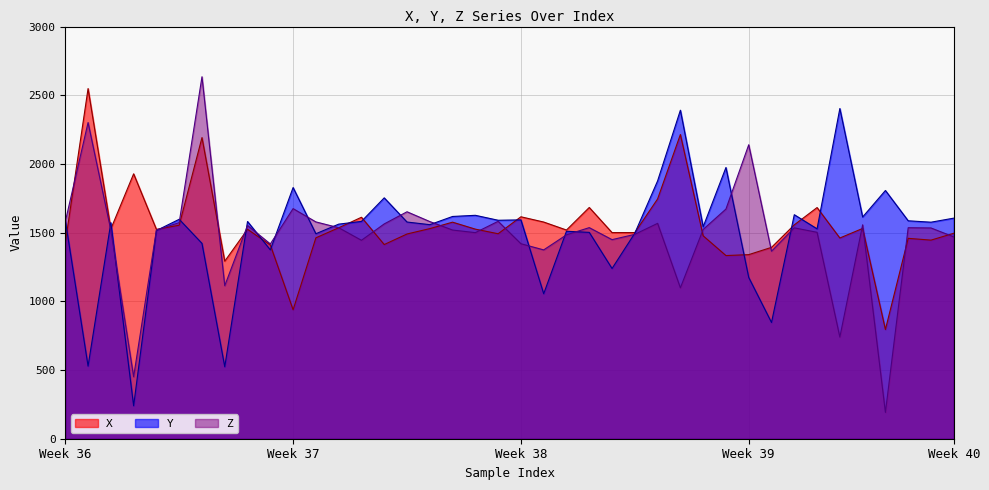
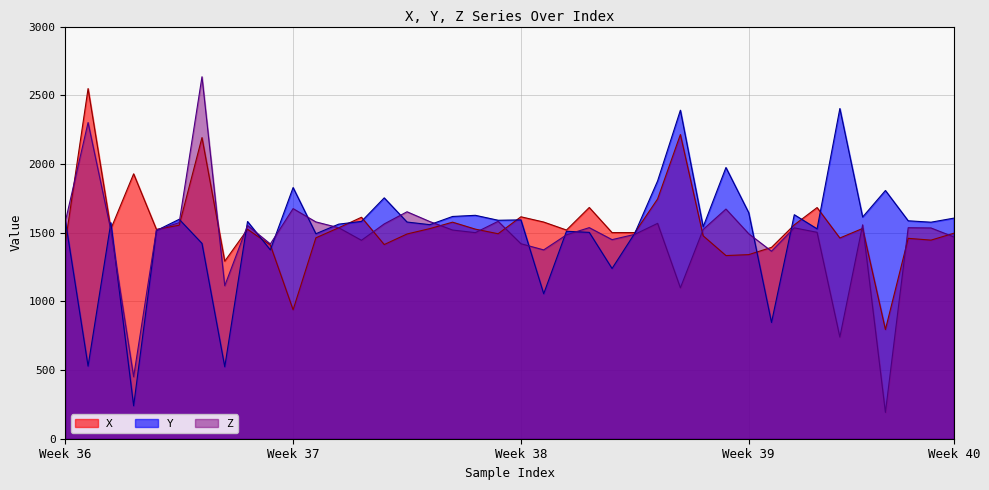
Y, Week 39: 1170 -> 1650
Z, Week 39: 2140 -> 1490
